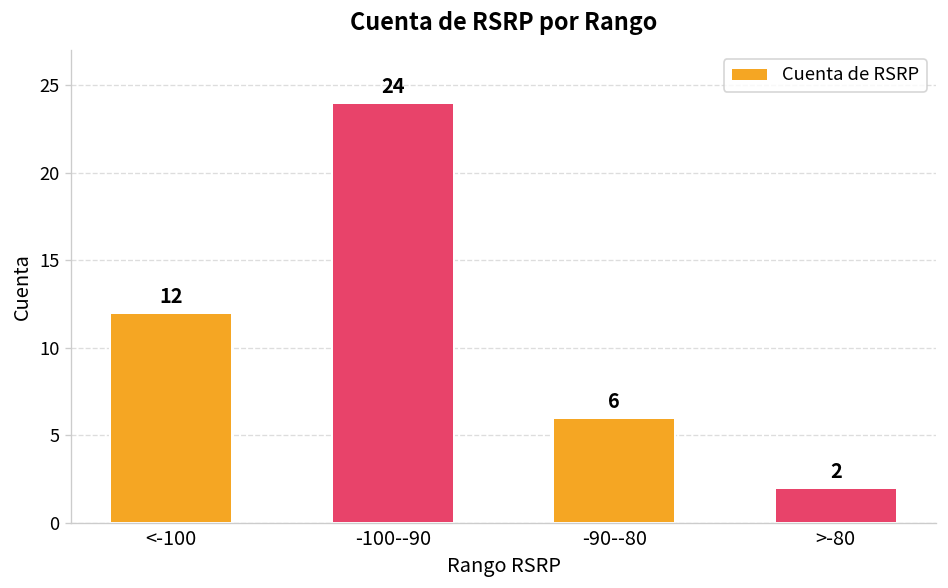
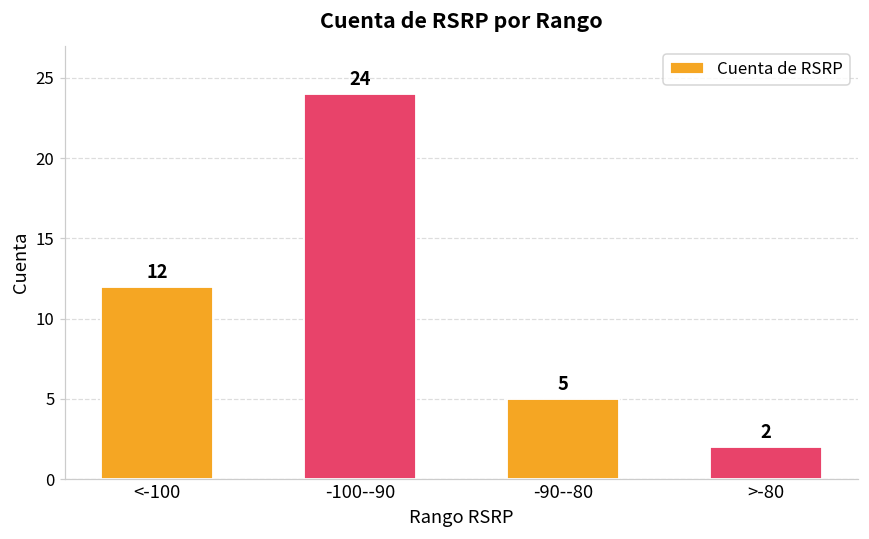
-90--80: 6 -> 5
